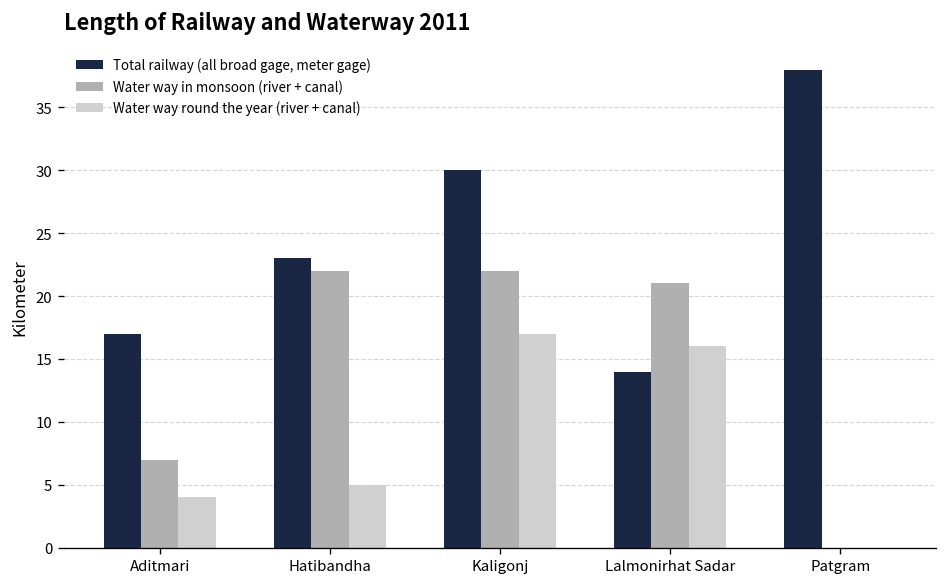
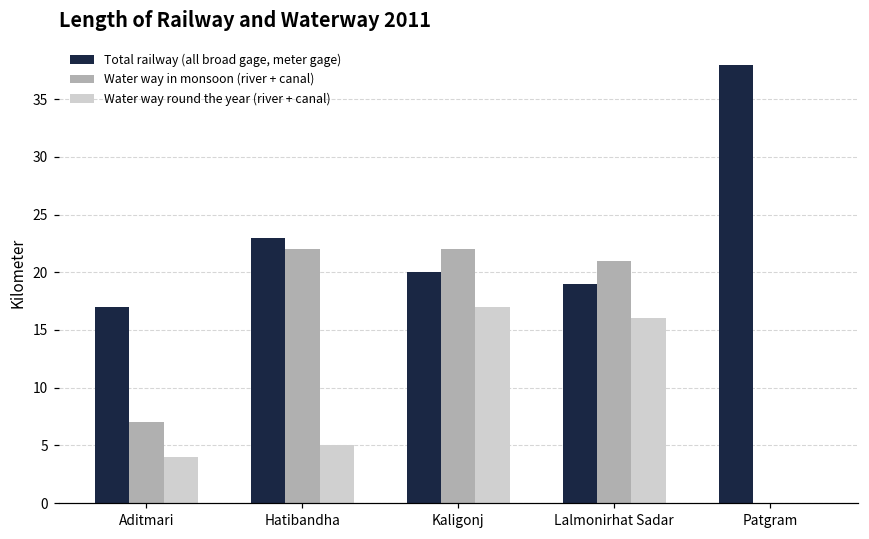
Total railway (all broad gage, meter gage), Kaligonj: 30 -> 20
Total railway (all broad gage, meter gage), Lalmonirhat Sadar: 14 -> 19
